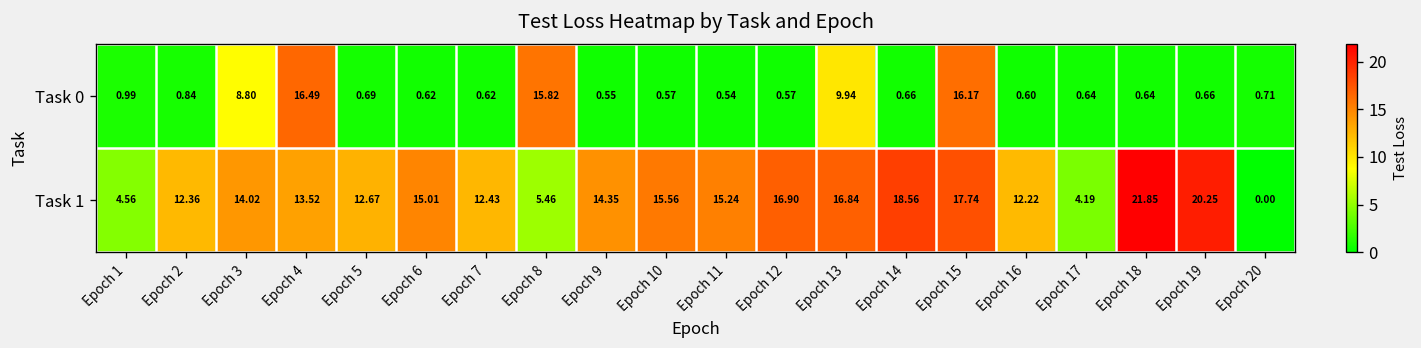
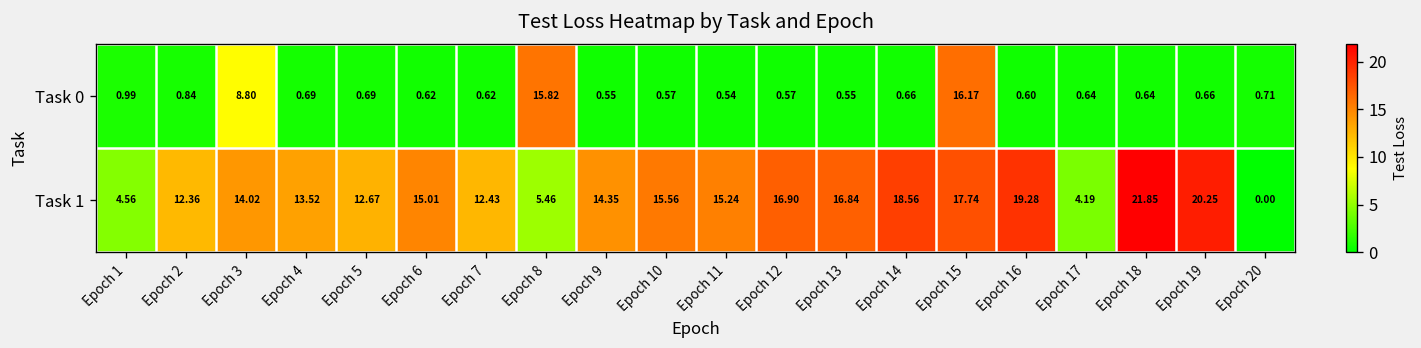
Task 0, Epoch 4: 16.49 -> 0.69
Task 0, Epoch 13: 9.94 -> 0.55
Task 1, Epoch 16: 12.22 -> 19.28
